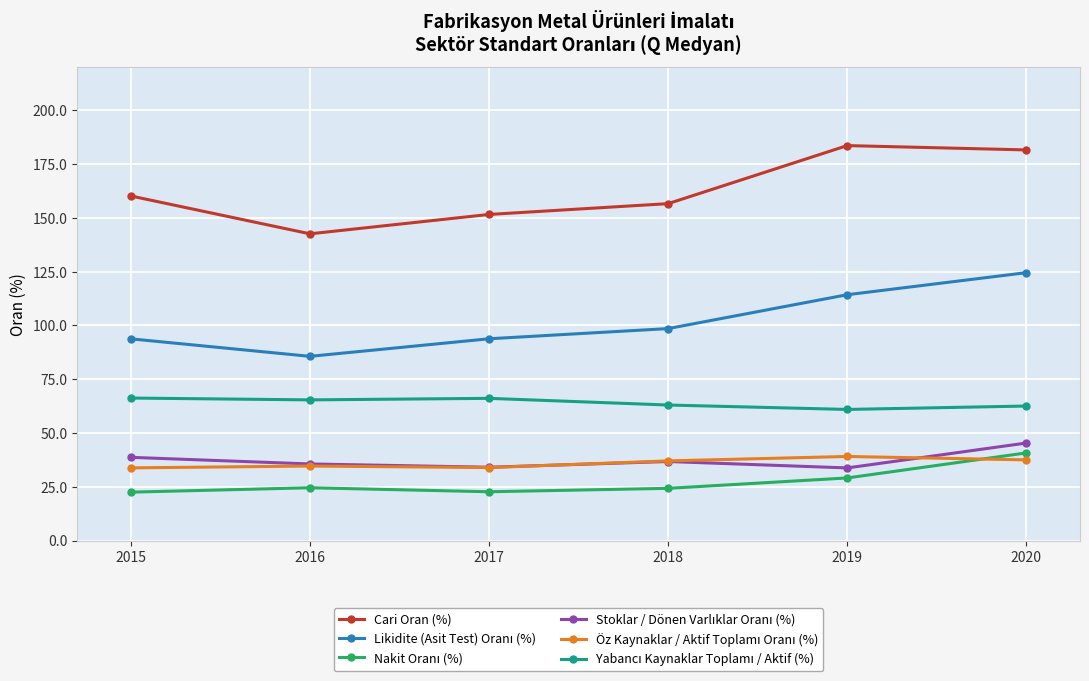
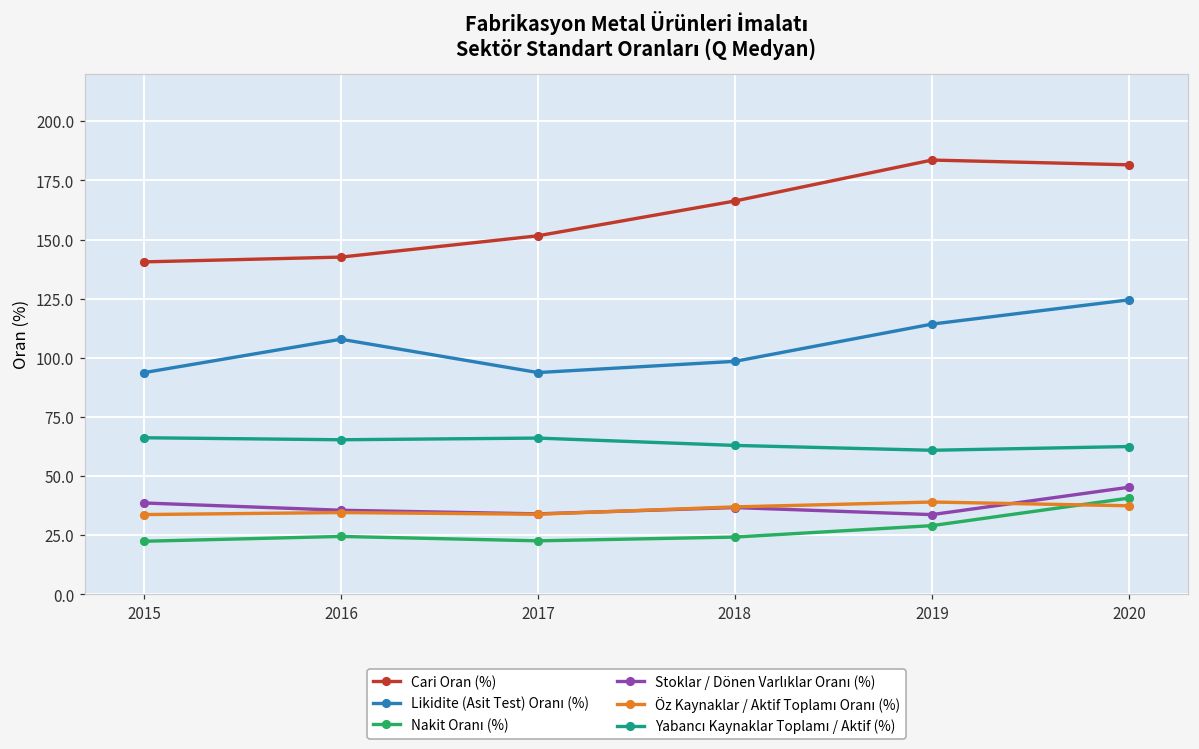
Cari Oran (%), 2015: 160 -> 141
Likidite (Asit Test) Oranı (%), 2016: 86 -> 108
Cari Oran (%), 2018: 157 -> 166
